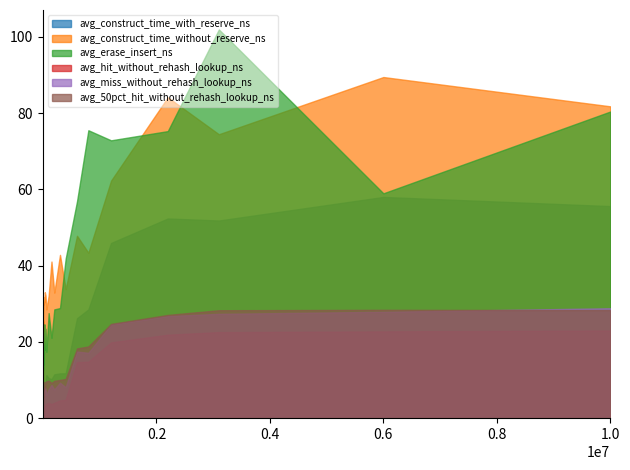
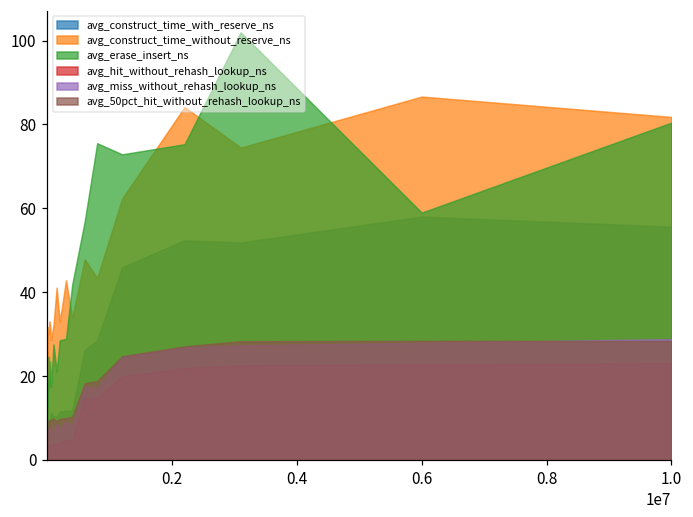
avg_construct_time_without_reserve_ns, 0.6: 89 -> 87
